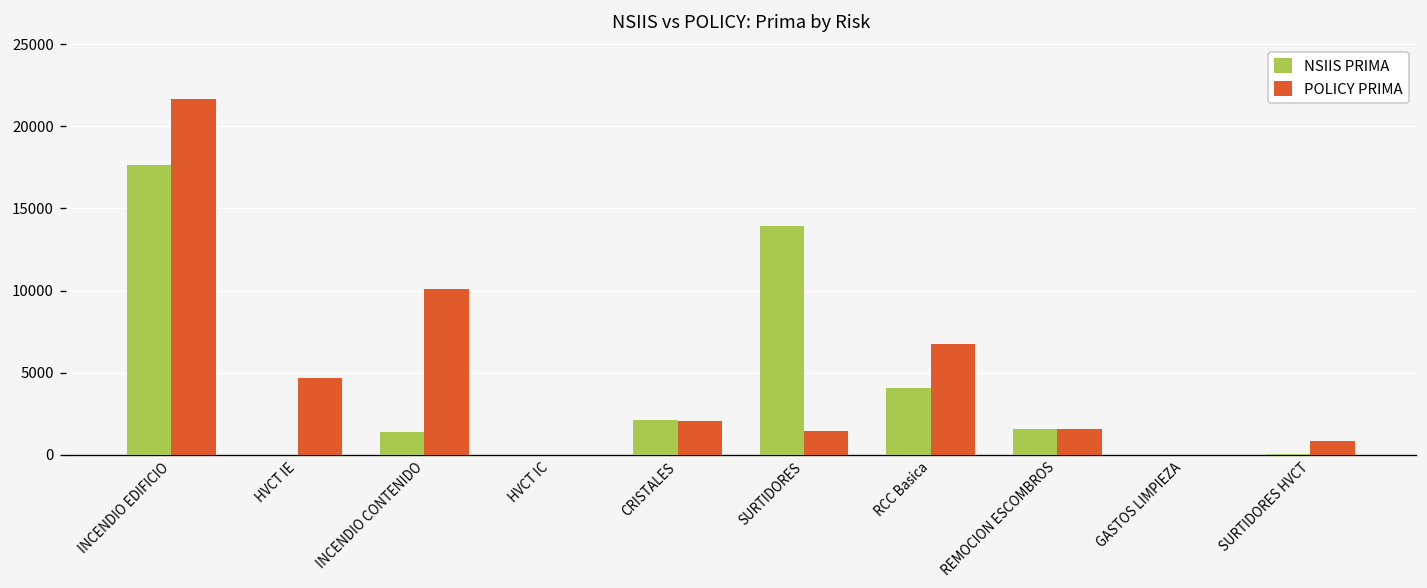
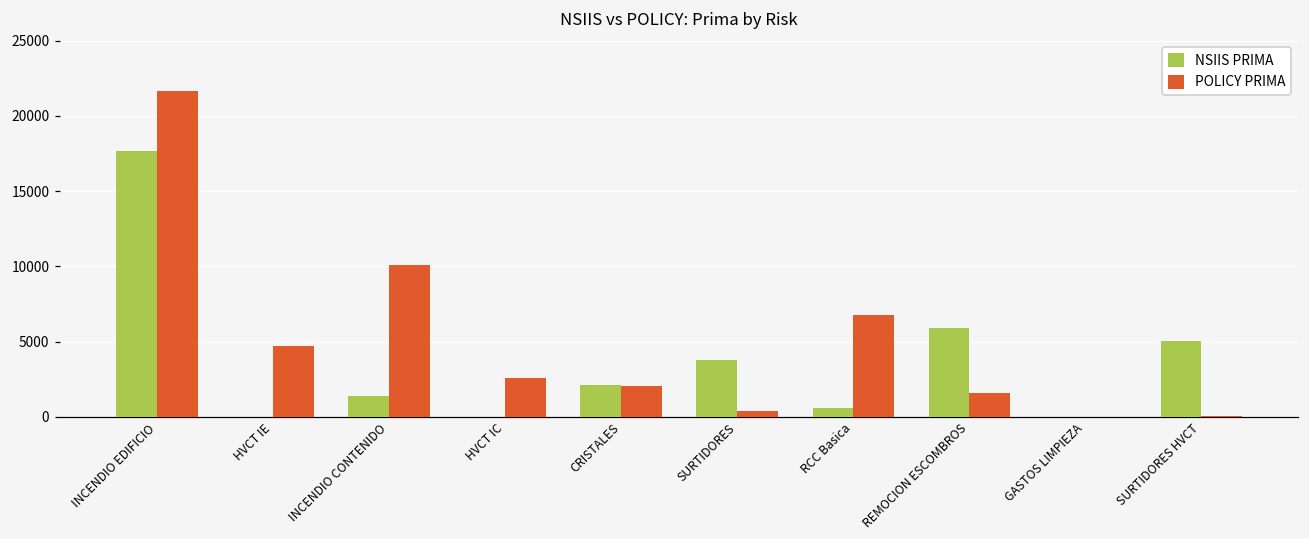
POLICY PRIMA, HVCT IC: 0 -> 2600
NSIIS PRIMA, SURTIDORES: 13900 -> 3800
POLICY PRIMA, SURTIDORES: 1400 -> 400
NSIIS PRIMA, RCC Basica: 4100 -> 600
NSIIS PRIMA, REMOCION ESCOMBROS: 1600 -> 5900
NSIIS PRIMA, SURTIDORES HVCT: 100 -> 5000
POLICY PRIMA, SURTIDORES HVCT: 900 -> 100
